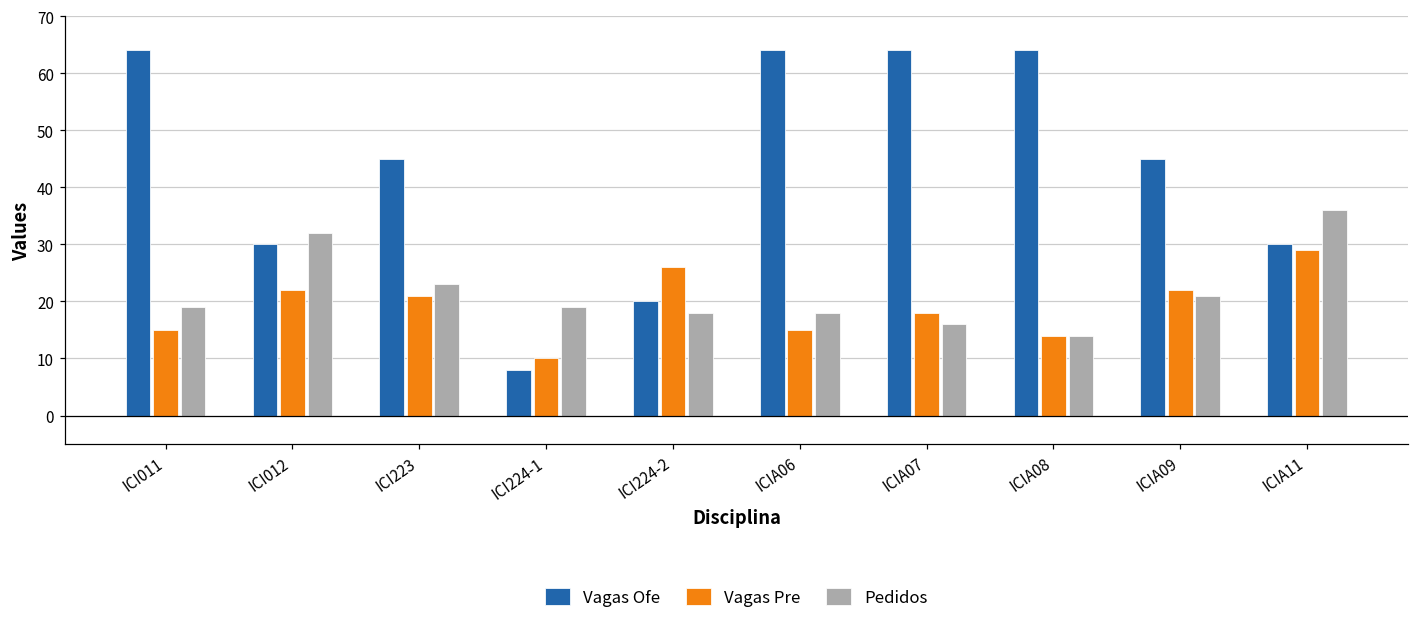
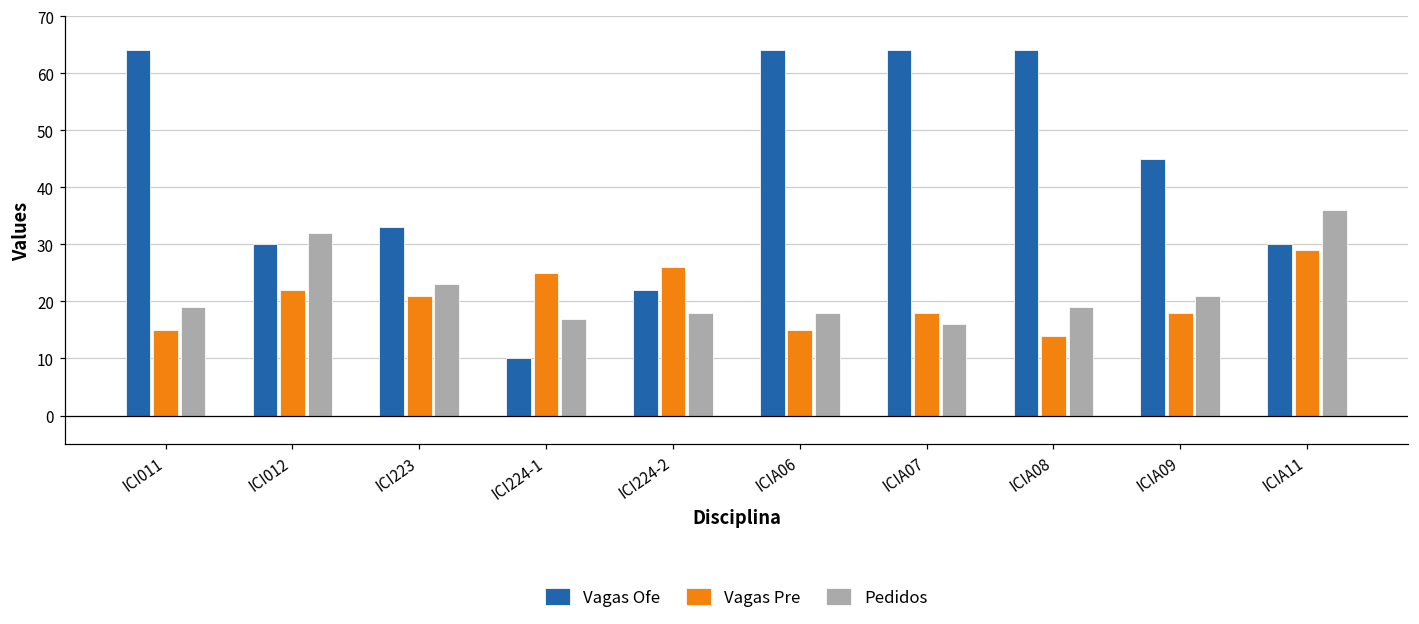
Vagas Ofe, ICI223: 45 -> 33
Vagas Ofe, ICI224-1: 8 -> 10
Vagas Pre, ICI224-1: 10 -> 25
Pedidos, ICI224-1: 19 -> 17
Vagas Ofe, ICI224-2: 20 -> 22
Pedidos, ICIA08: 14 -> 19
Vagas Pre, ICIA09: 22 -> 18
